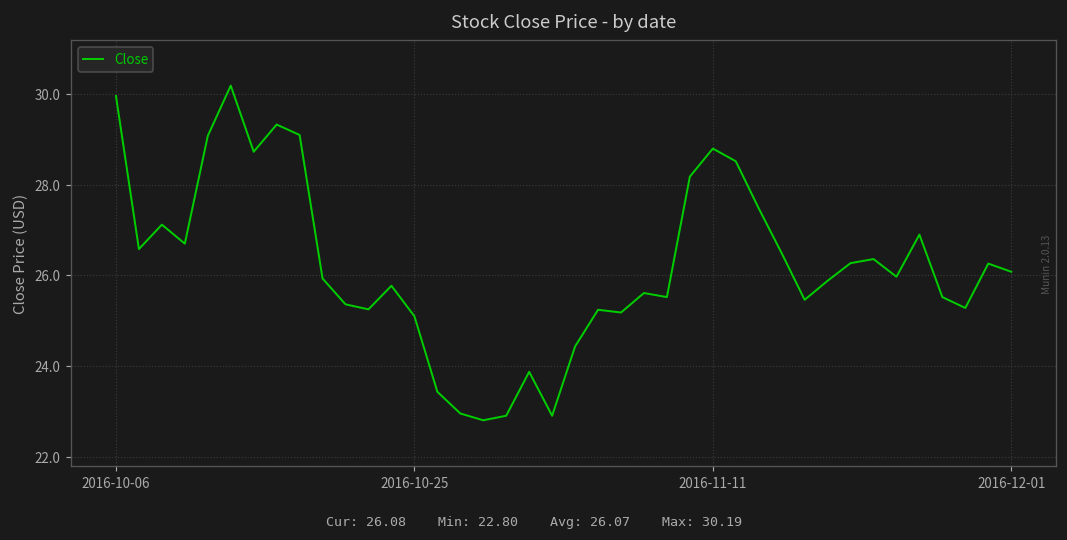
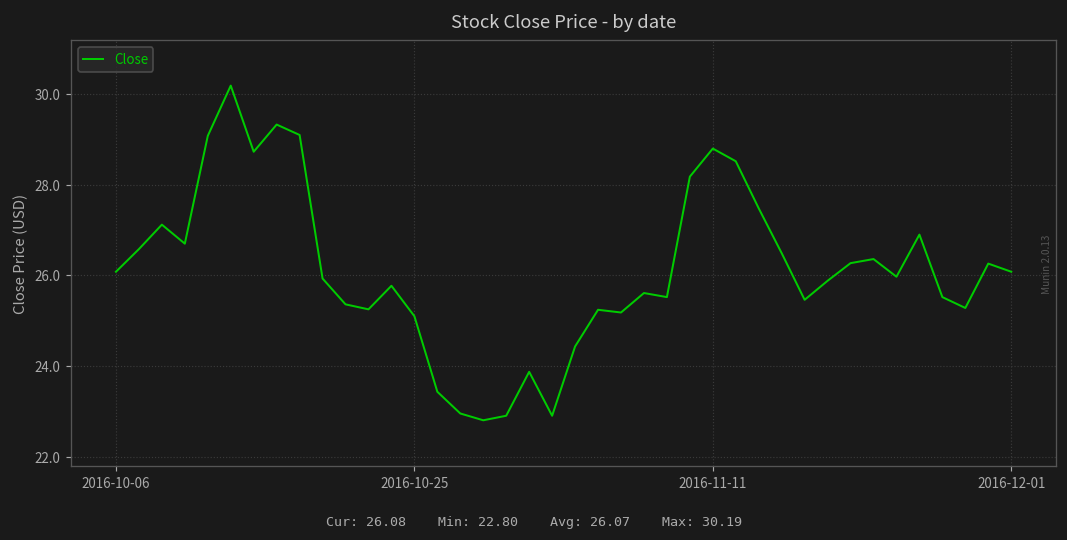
2016-10-06: 30.0 -> 26.1
